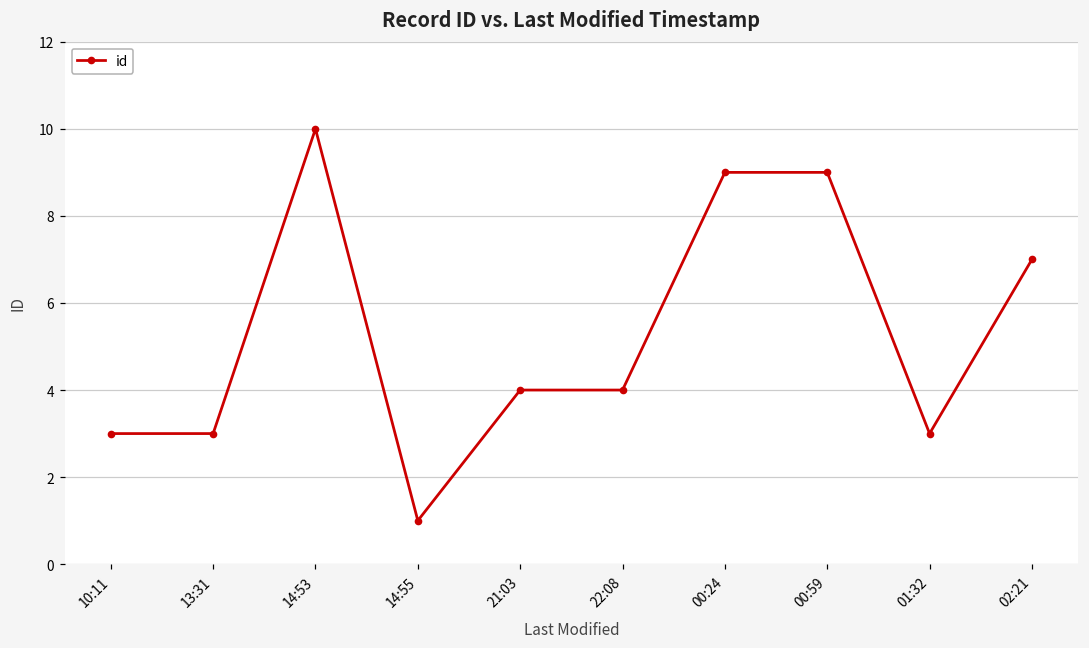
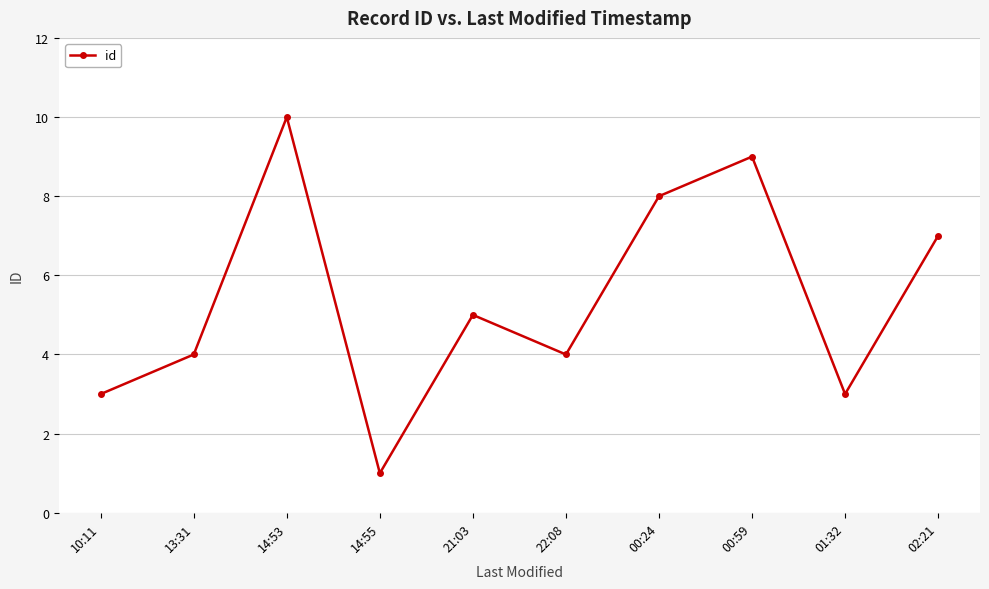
13:31: 3 -> 4
21:03: 4 -> 5
00:24: 9 -> 8
